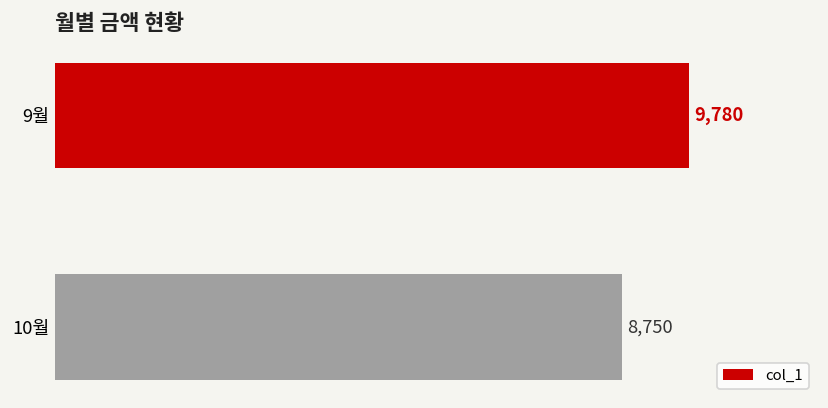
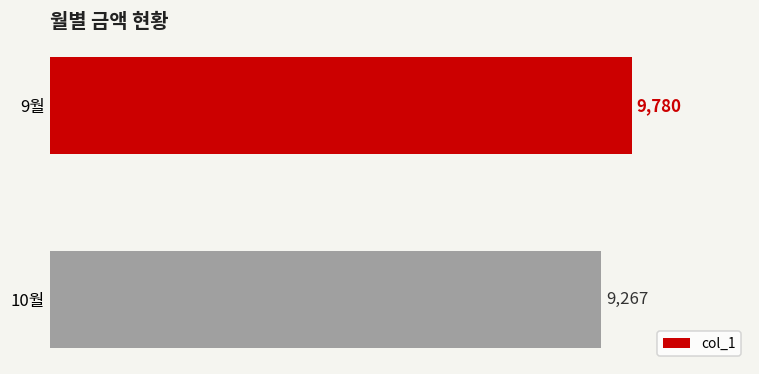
10월: 8,750 -> 9,267
